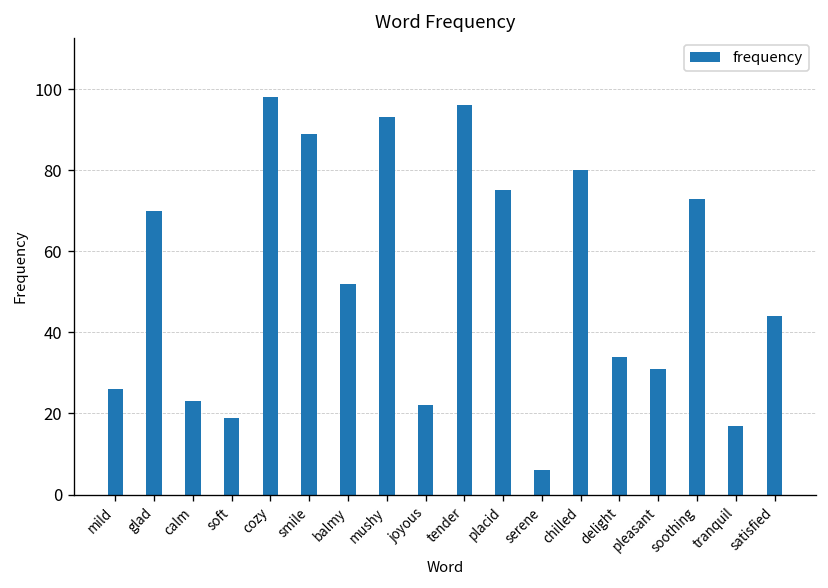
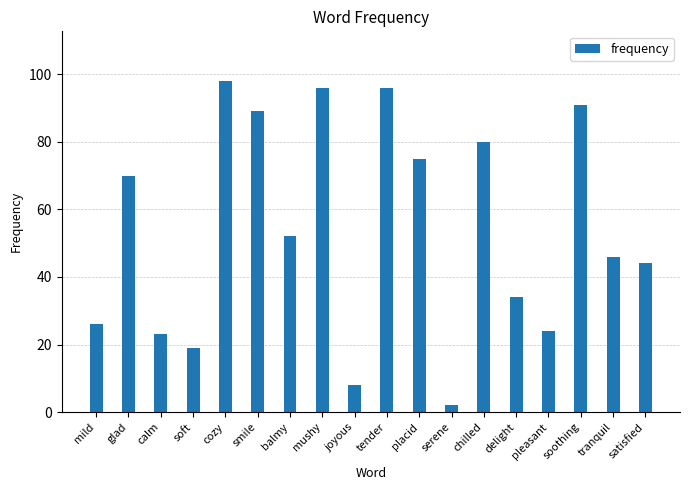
mushy: 93 -> 96
joyous: 22 -> 8
serene: 6 -> 2
pleasant: 31 -> 24
soothing: 73 -> 91
tranquil: 17 -> 46
